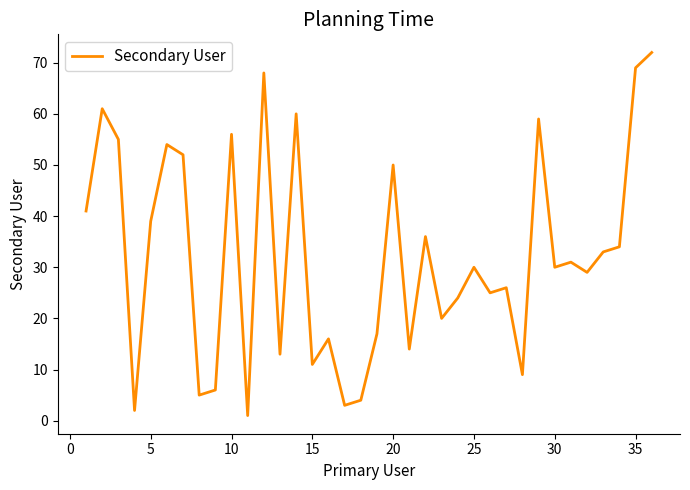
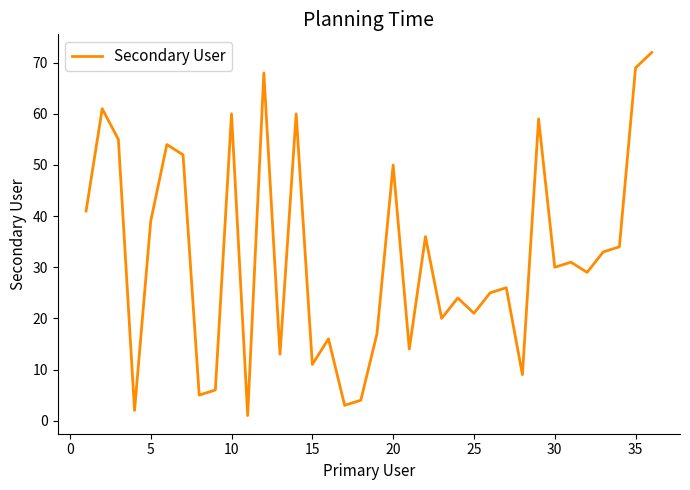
10: 56 -> 60
25: 30 -> 21
